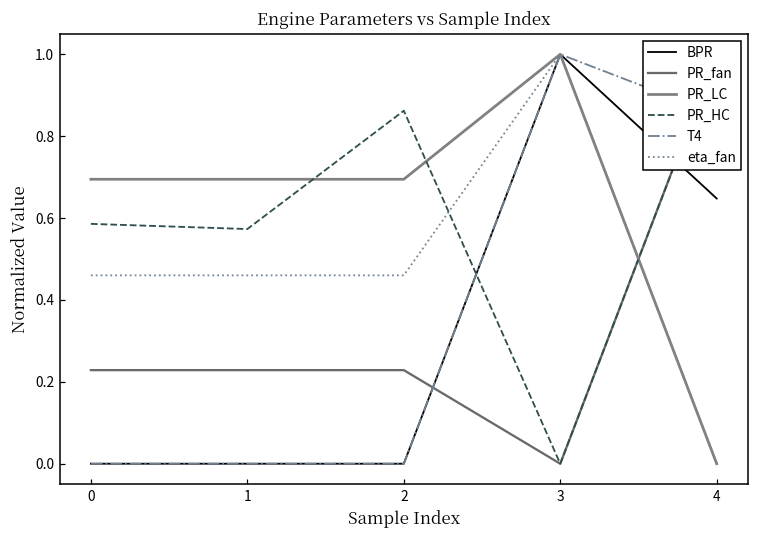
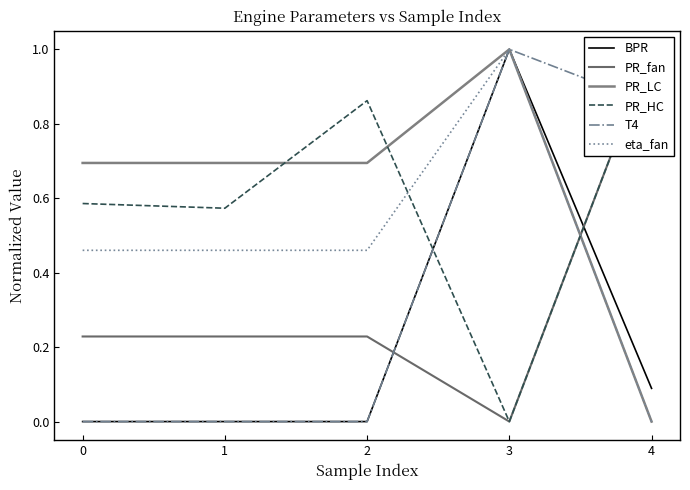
BPR, 4: 0.65 -> 0.09
